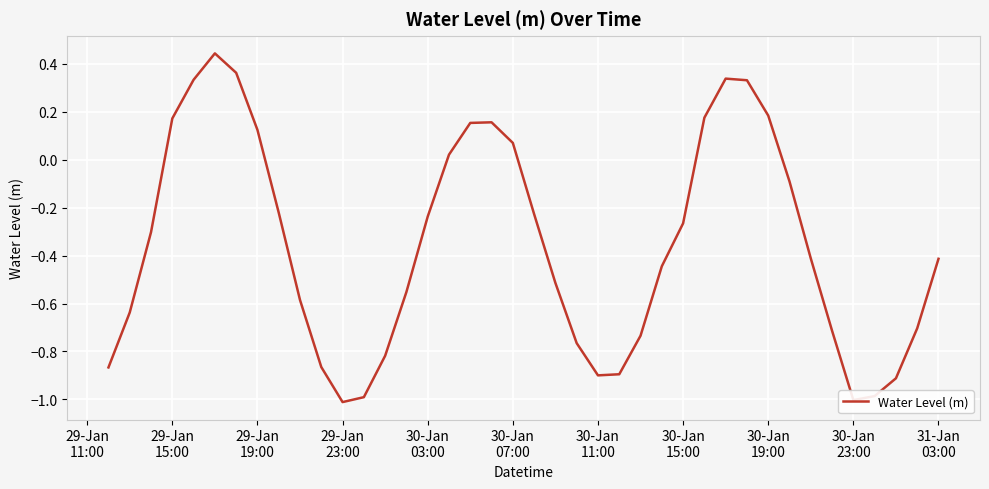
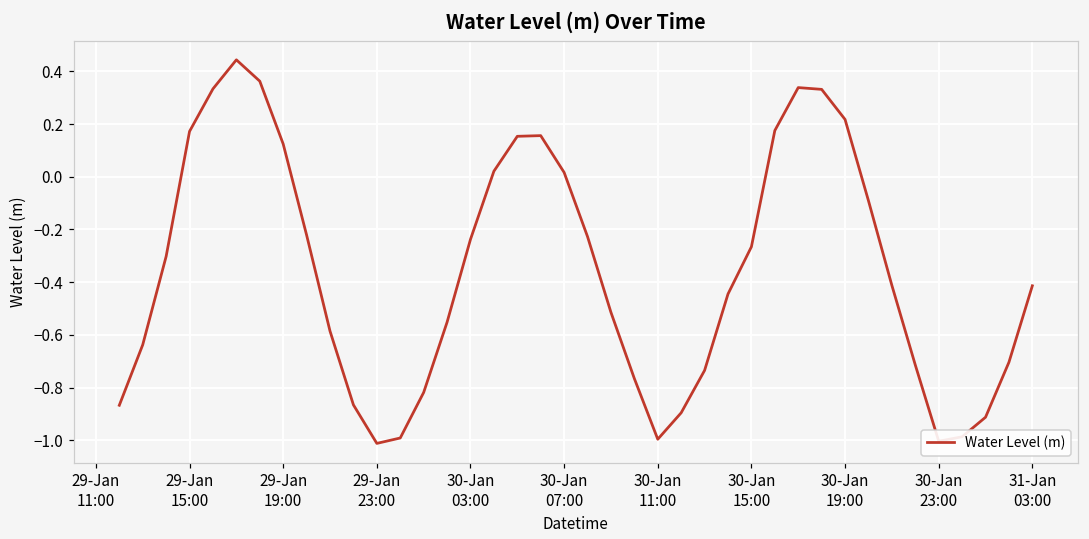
30-Jan 07:00: 0.07 -> 0.02
30-Jan 11:00: -0.90 -> -1.00
30-Jan 19:00: 0.18 -> 0.22
